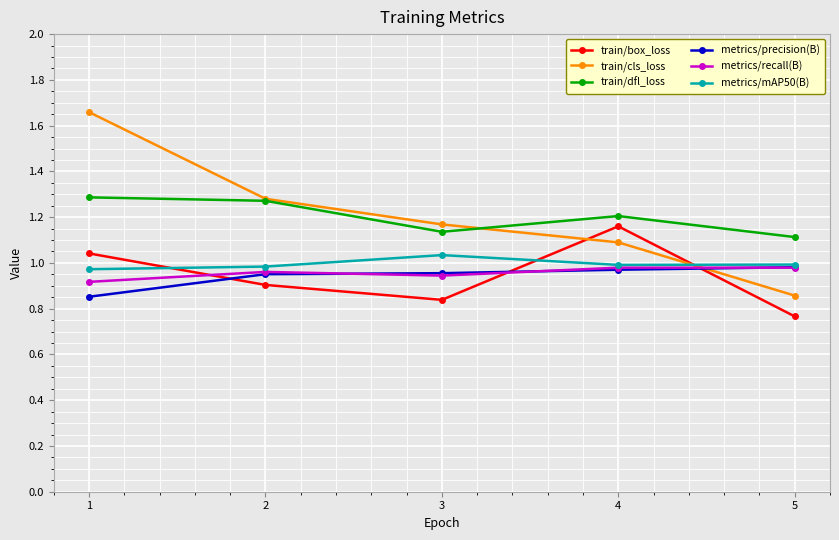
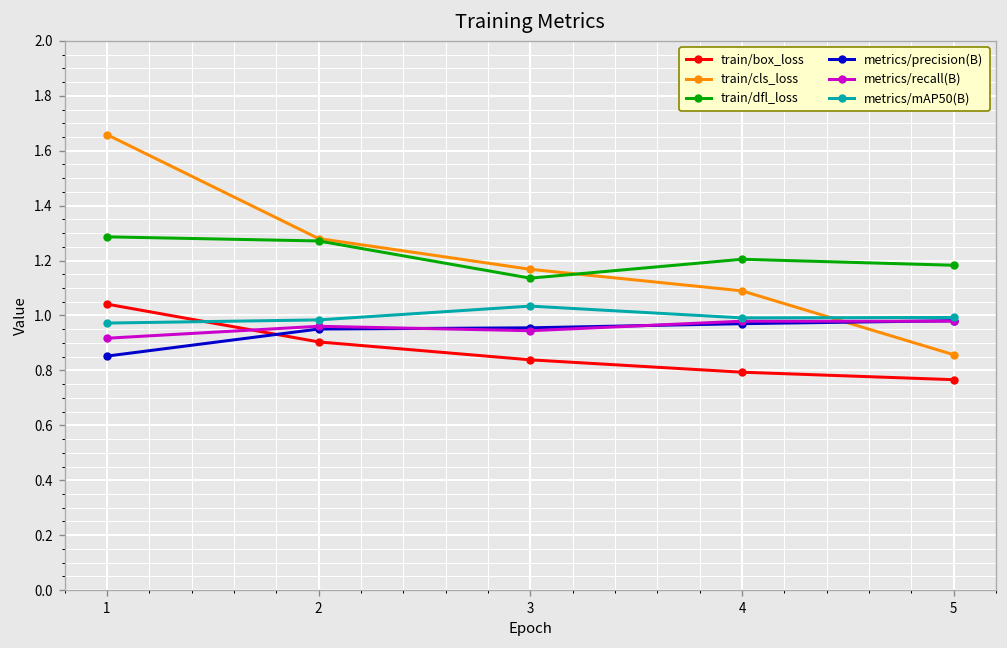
train/box_loss, 4: 1.16 -> 0.79
train/dfl_loss, 5: 1.11 -> 1.18
